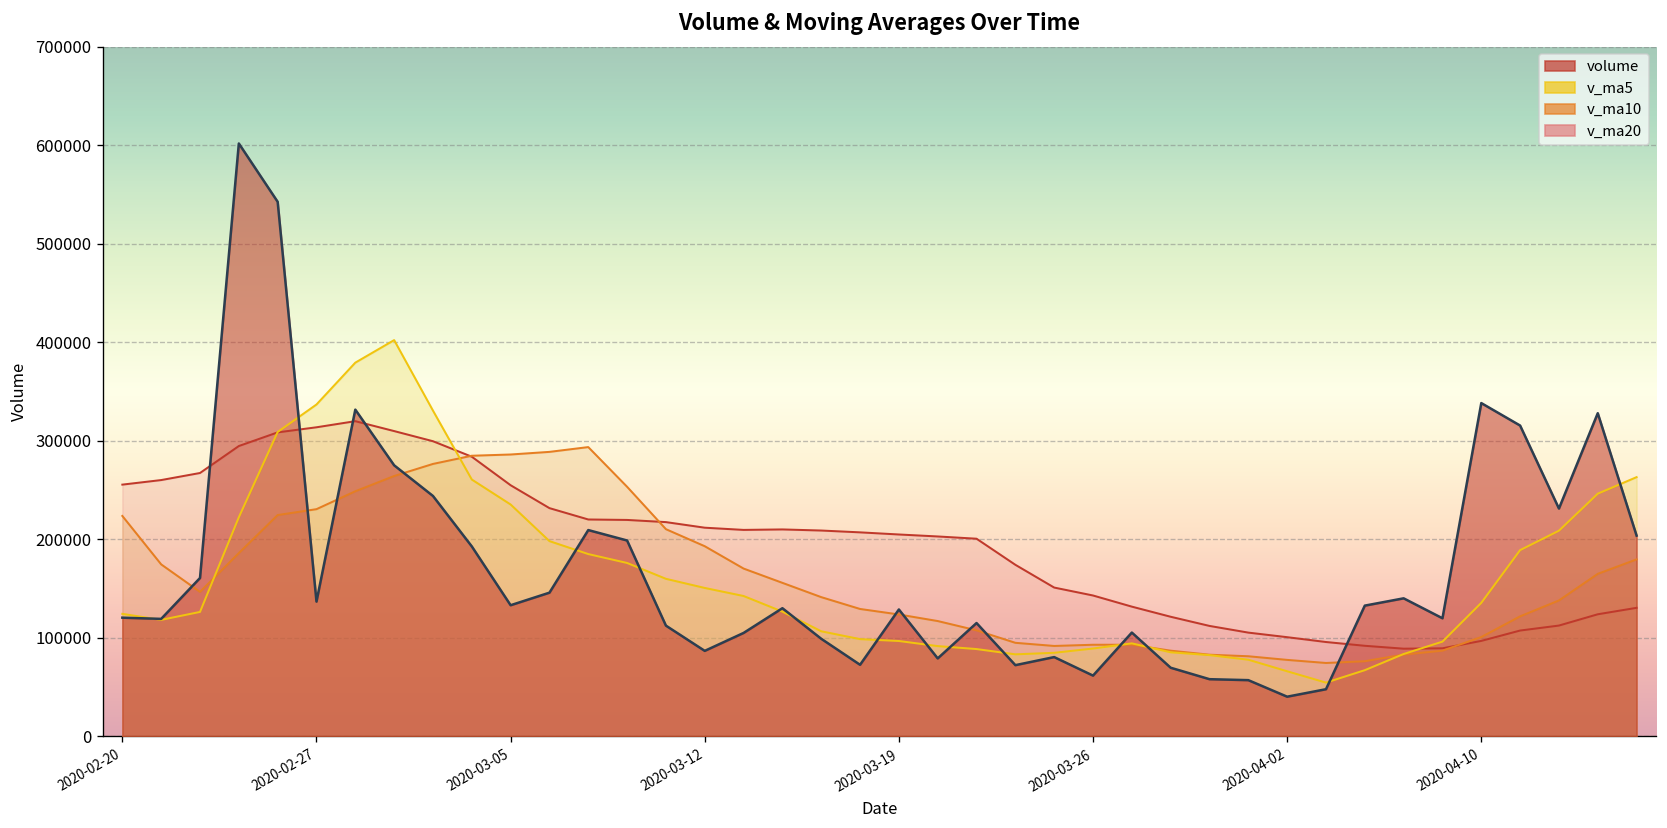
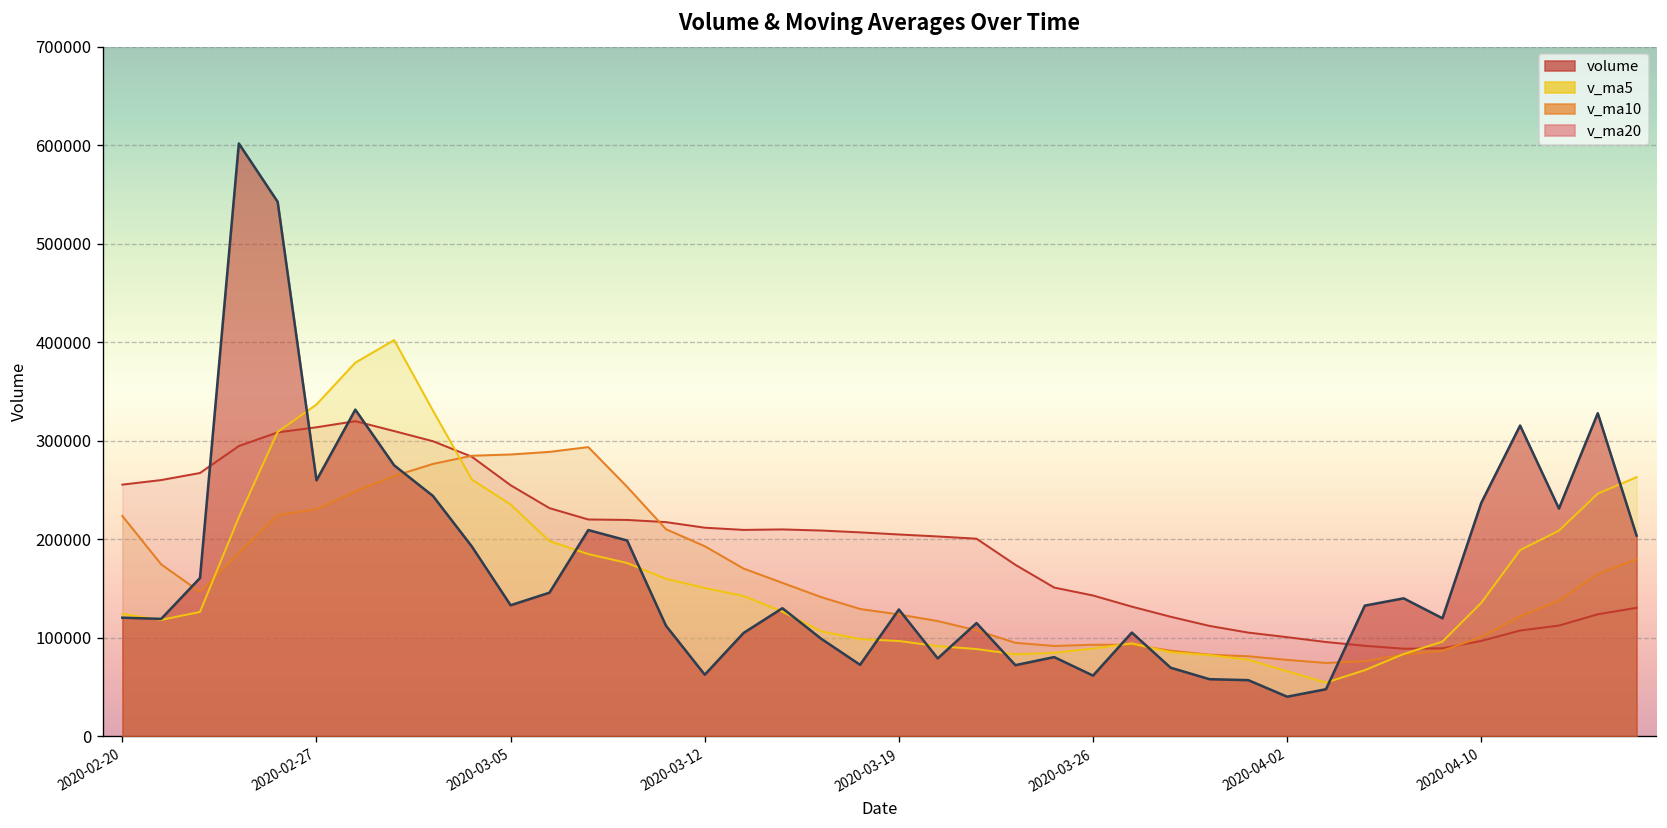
volume, 2020-02-27: 140000 -> 260000
volume, 2020-03-12: 90000 -> 60000
volume, 2020-04-10: 340000 -> 240000
